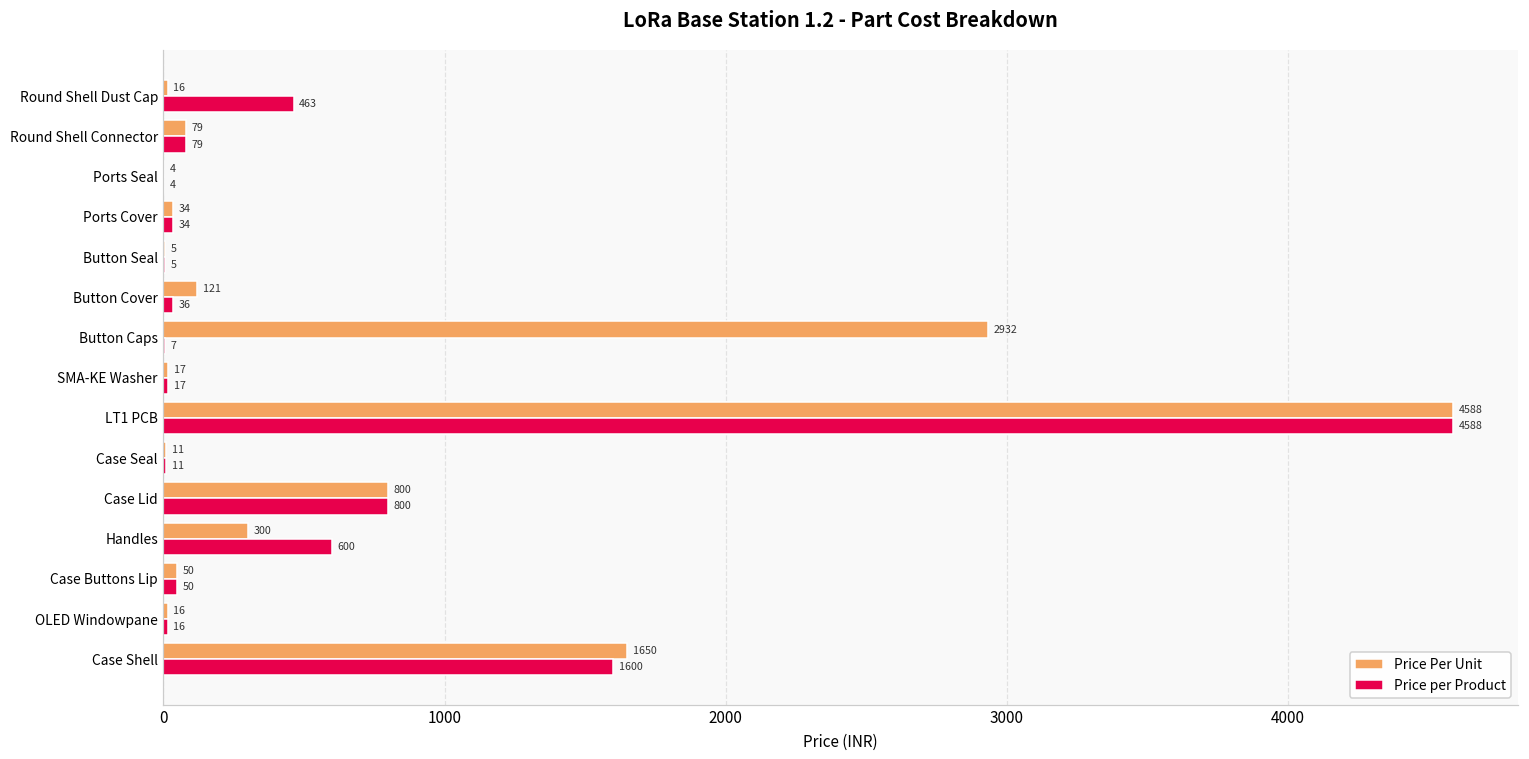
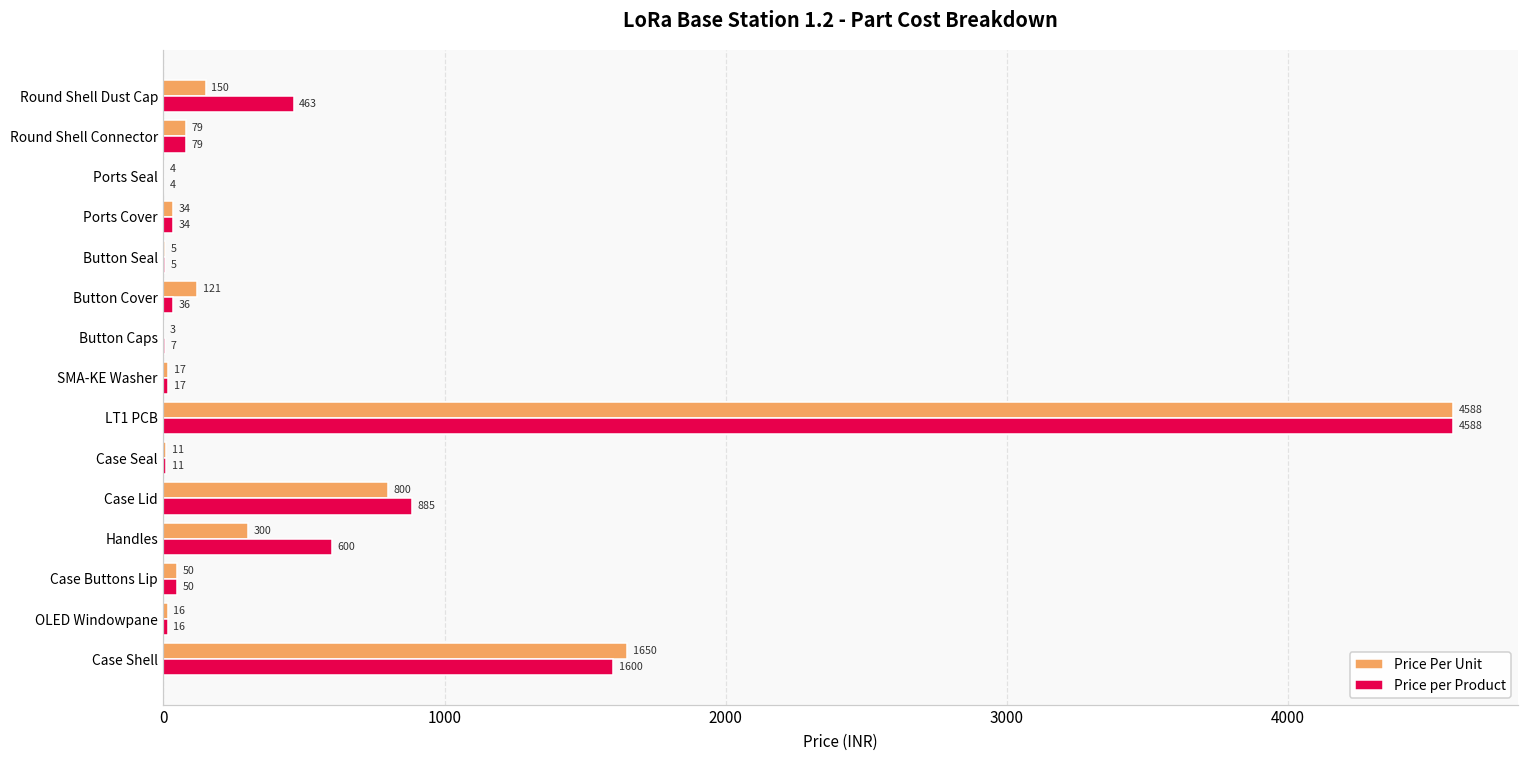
Price Per Unit, Round Shell Dust Cap: 16 -> 150
Price Per Unit, Button Caps: 2932 -> 3
Price per Product, Case Lid: 800 -> 885
